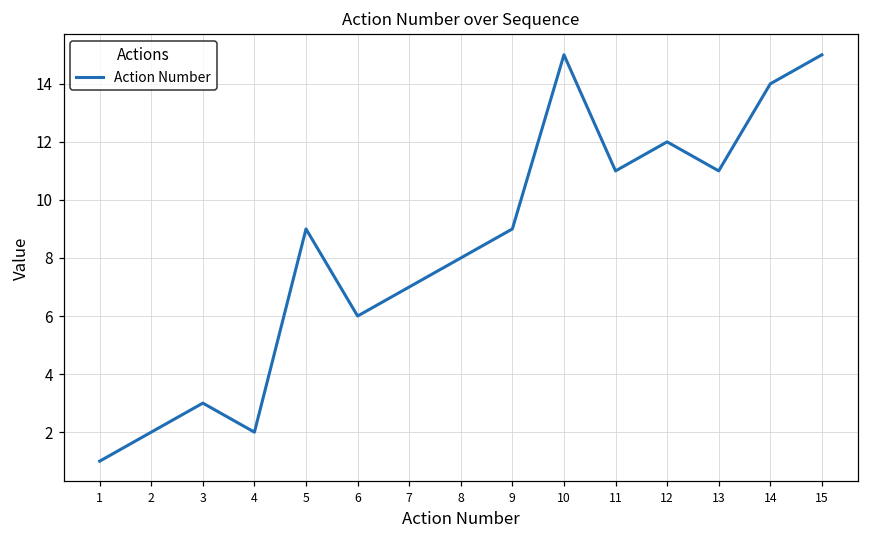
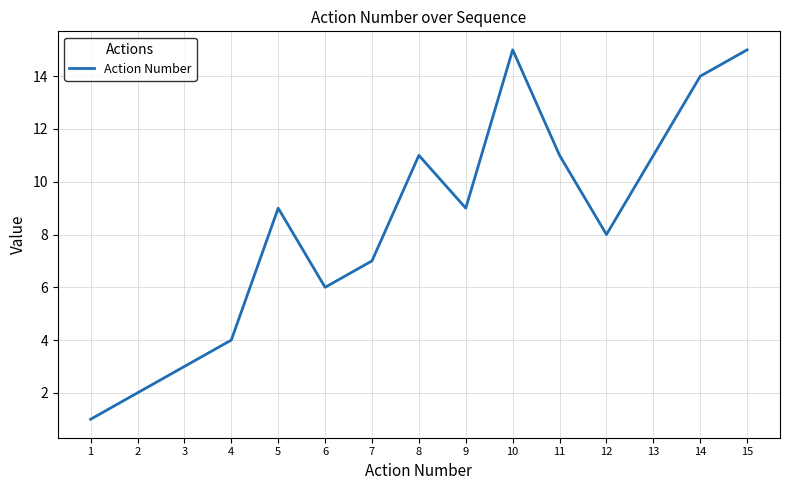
4: 2 -> 4
8: 8 -> 11
12: 12 -> 8
